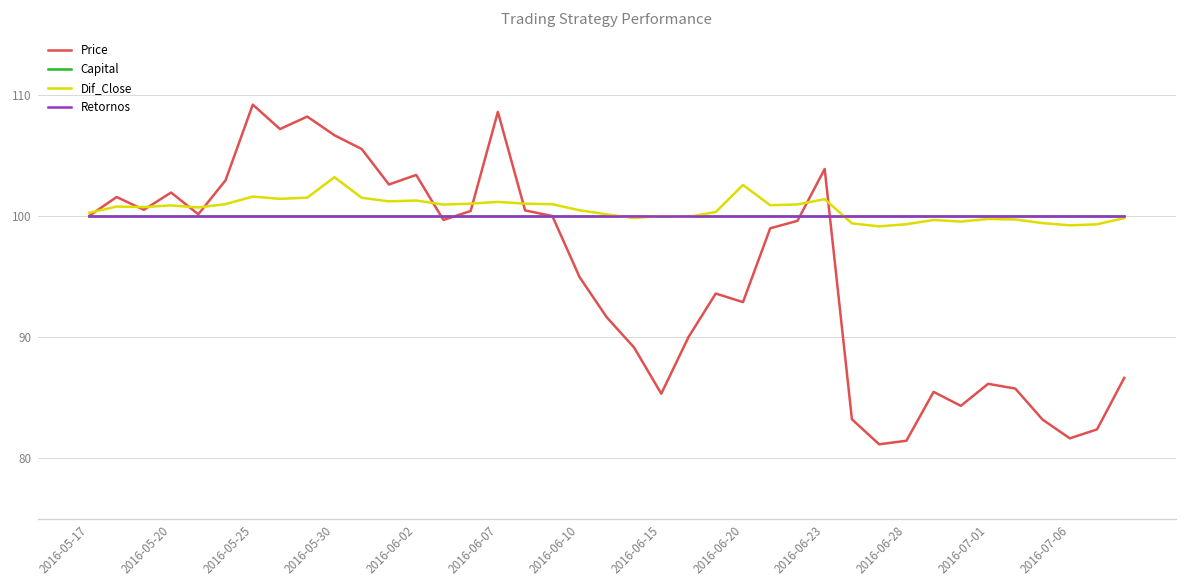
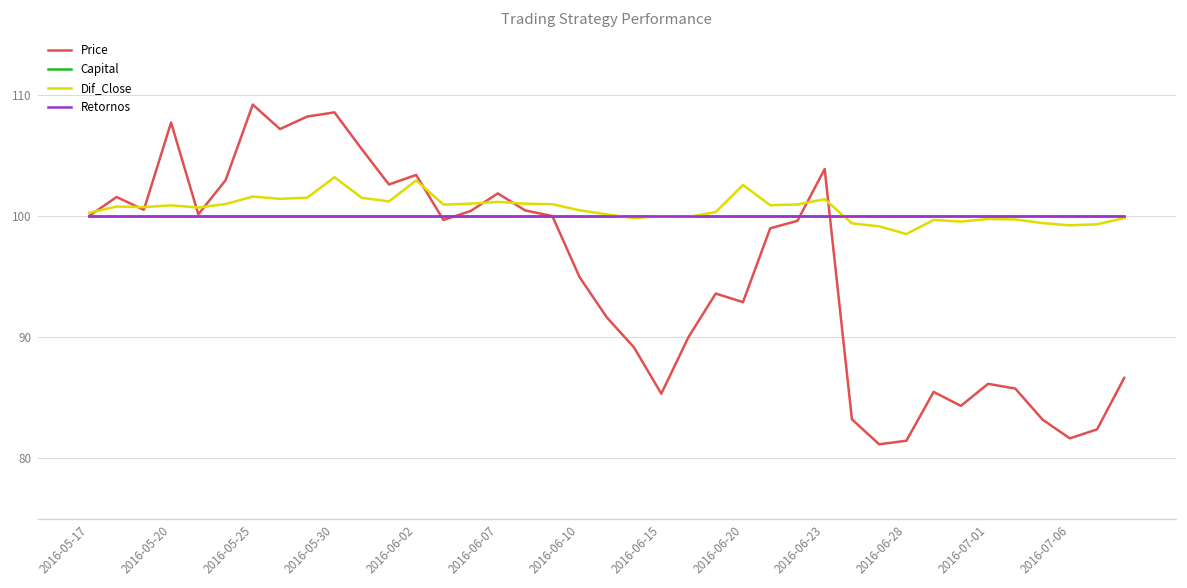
Price, 2016-05-20: 101.9 -> 107.7
Price, 2016-05-30: 106.6 -> 108.5
Dif_Close, 2016-06-02: 101.3 -> 102.9
Price, 2016-06-07: 108.6 -> 101.8
Dif_Close, 2016-06-28: 99.3 -> 98.5
